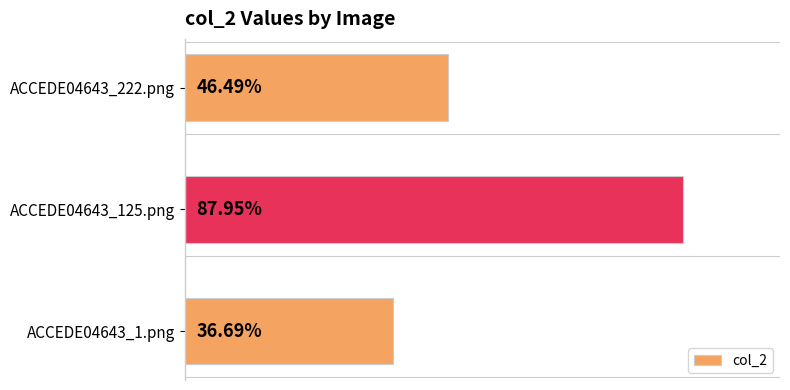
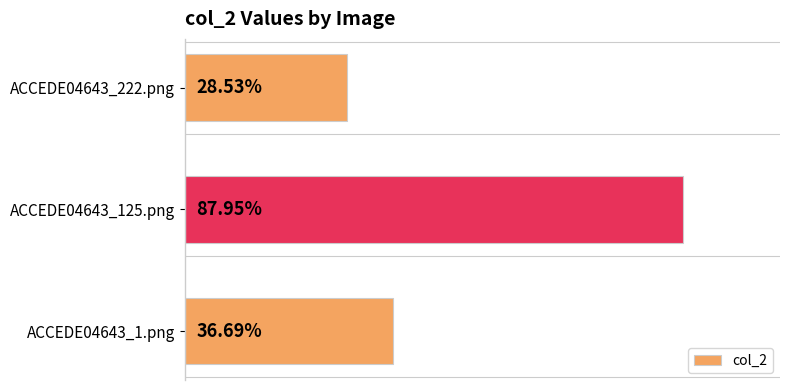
ACCEDE04643_222.png: 46.49% -> 28.53%
